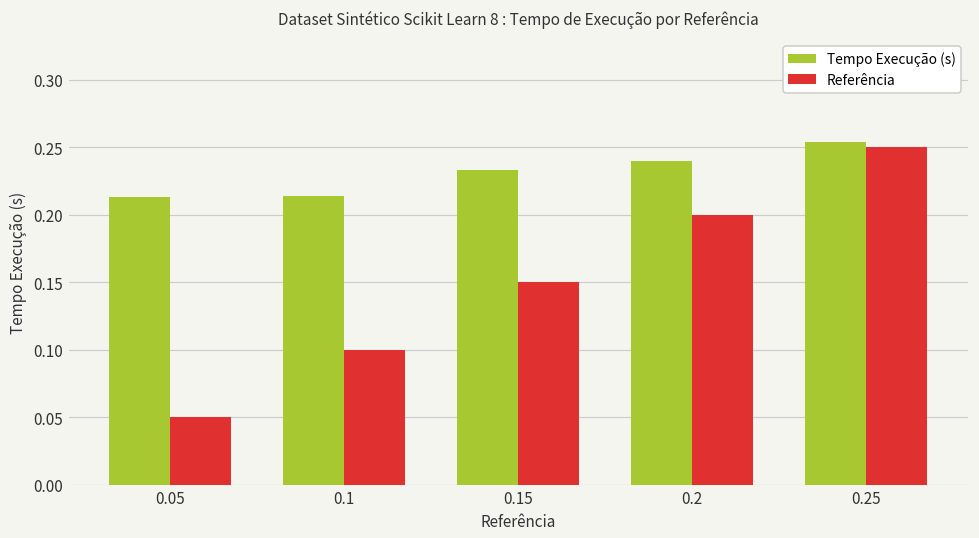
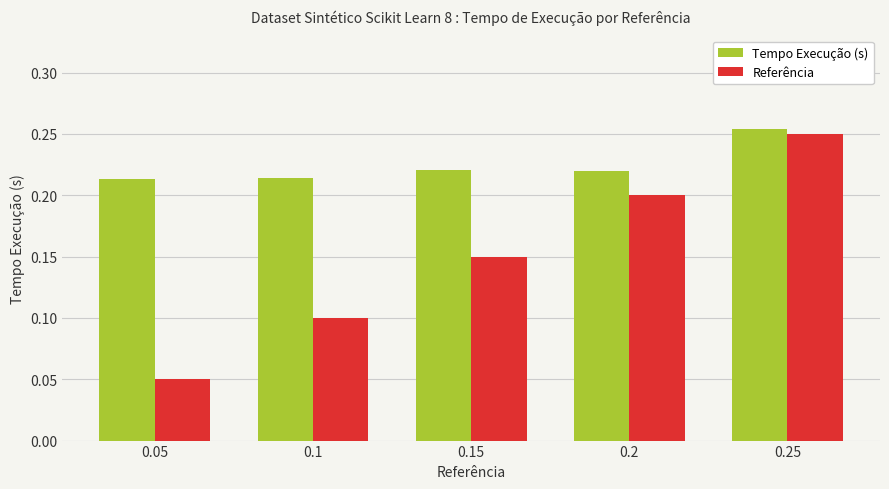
Tempo Execução (s), 0.15: 0.233 -> 0.221
Tempo Execução (s), 0.2: 0.24 -> 0.22
